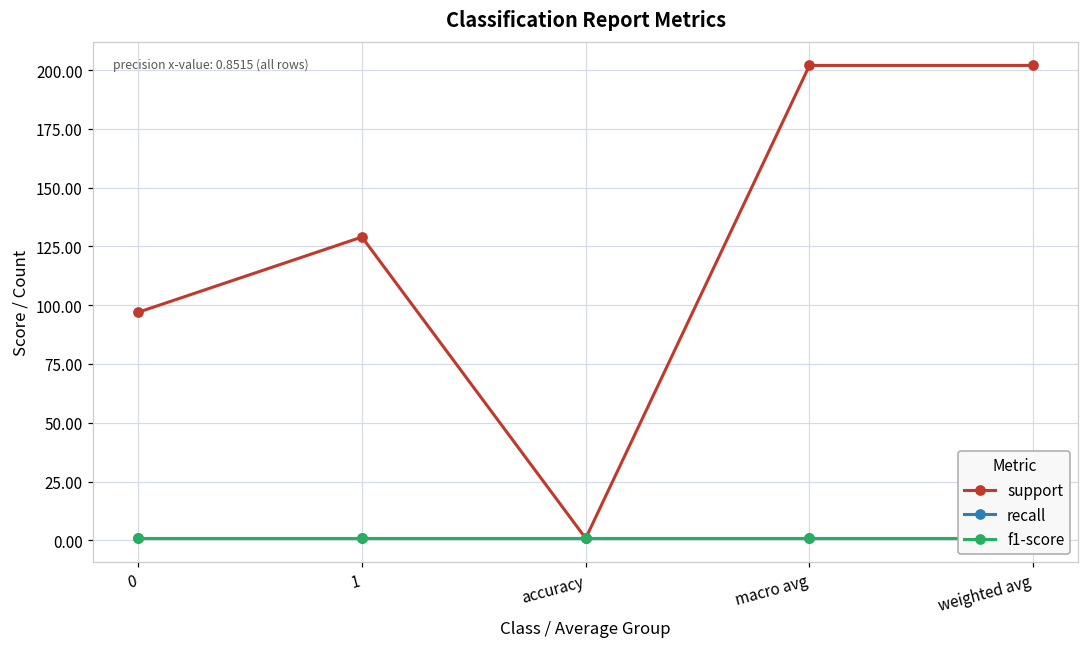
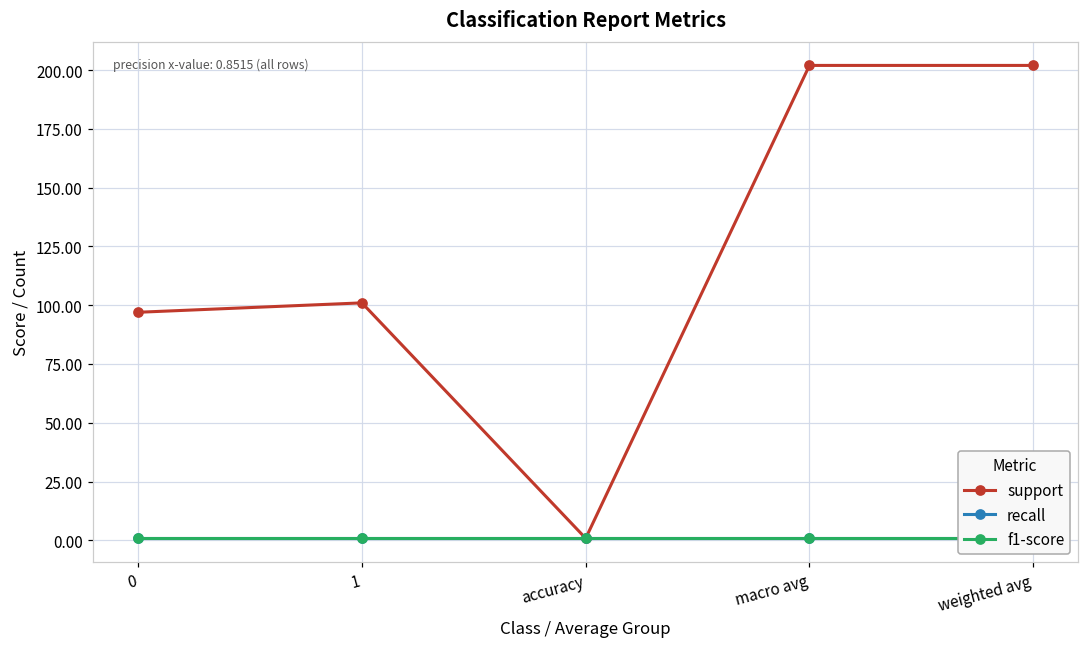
support, 1: 129 -> 101
